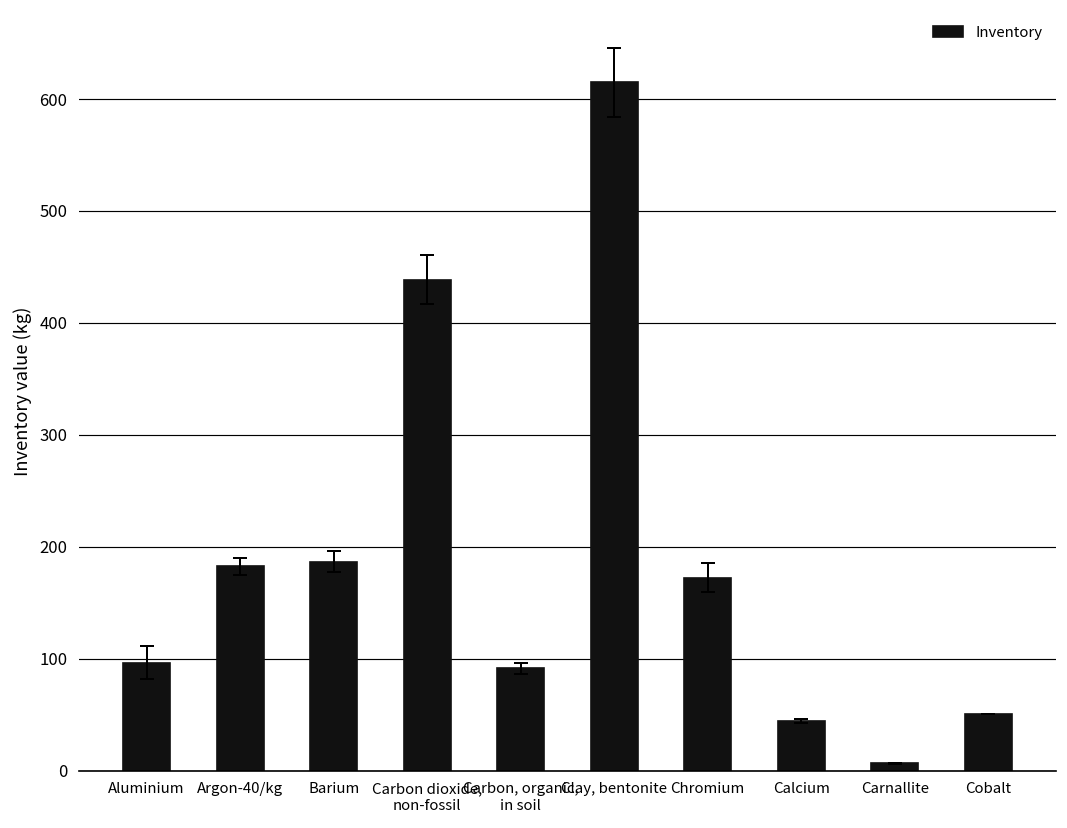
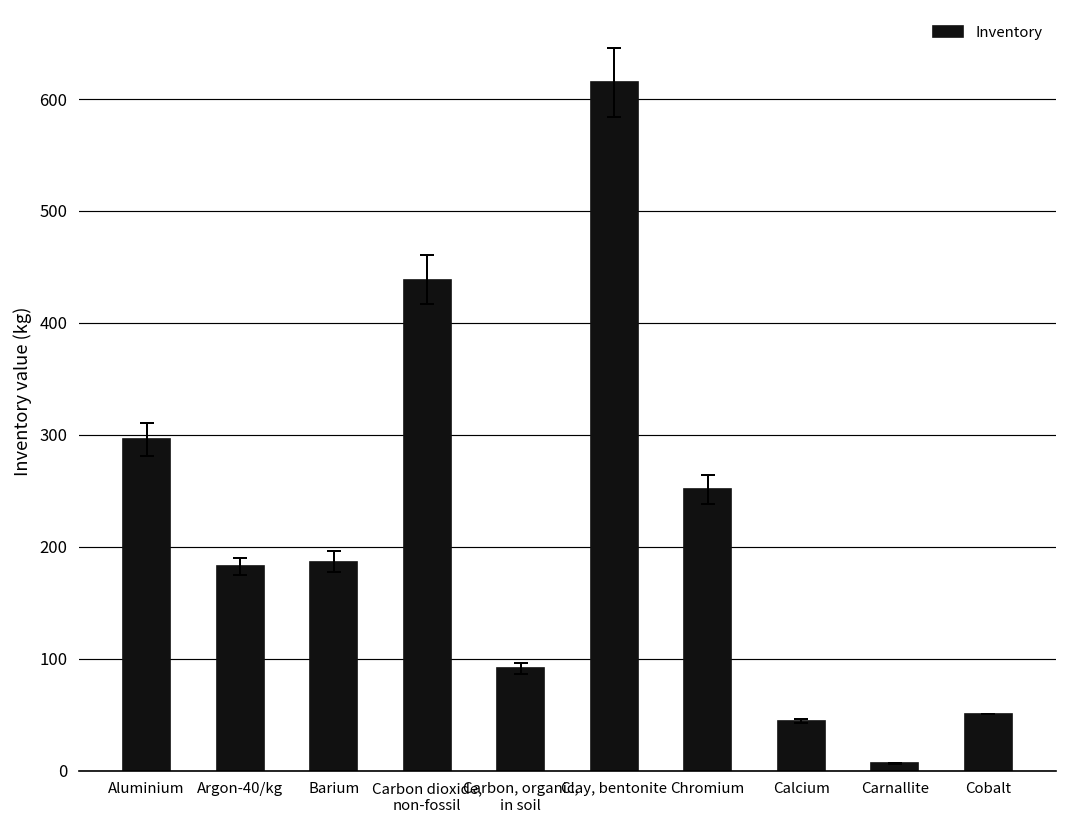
Inventory, Aluminium: 100 -> 300
Inventory, Chromium: 170 -> 250
